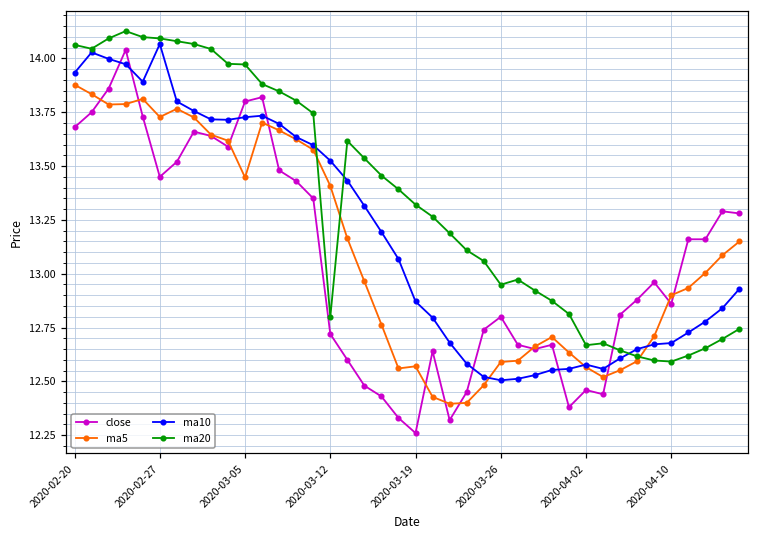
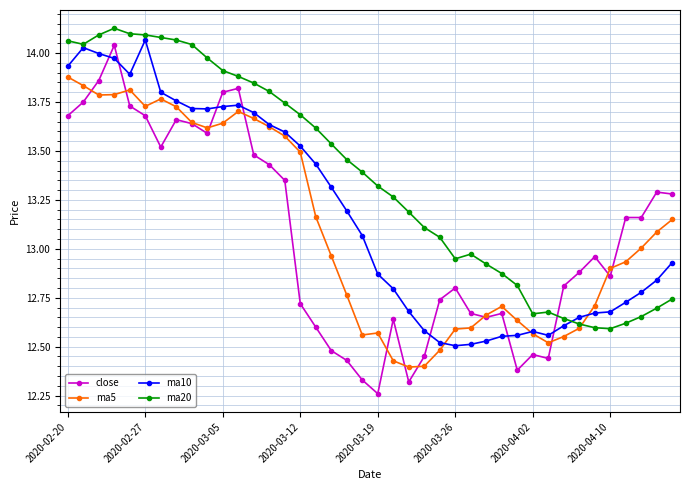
close, 2020-02-27: 13.45 -> 13.68
ma5, 2020-03-05: 13.45 -> 13.64
ma20, 2020-03-05: 13.97 -> 13.91
ma5, 2020-03-12: 13.41 -> 13.49
ma20, 2020-03-12: 12.80 -> 13.69
